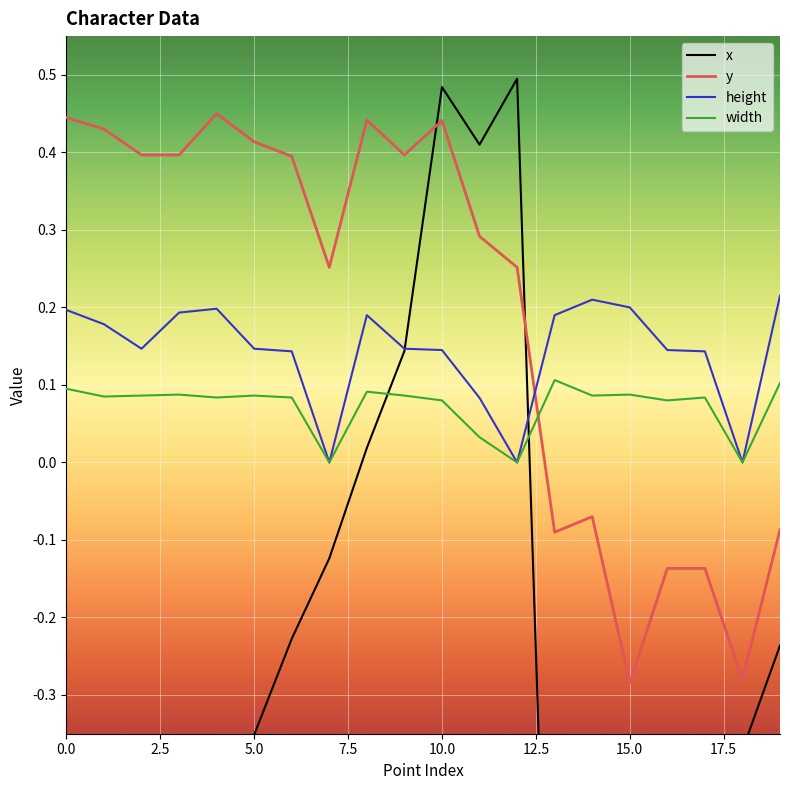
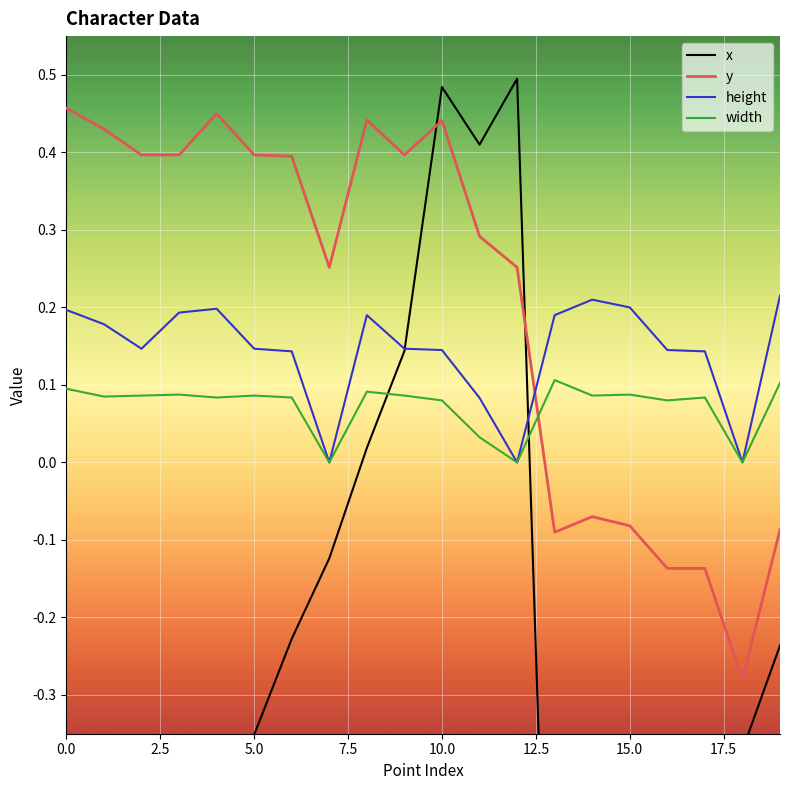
y, 0.0: 0.45 -> 0.46
y, 5.0: 0.41 -> 0.40
y, 15.0: -0.28 -> -0.08
